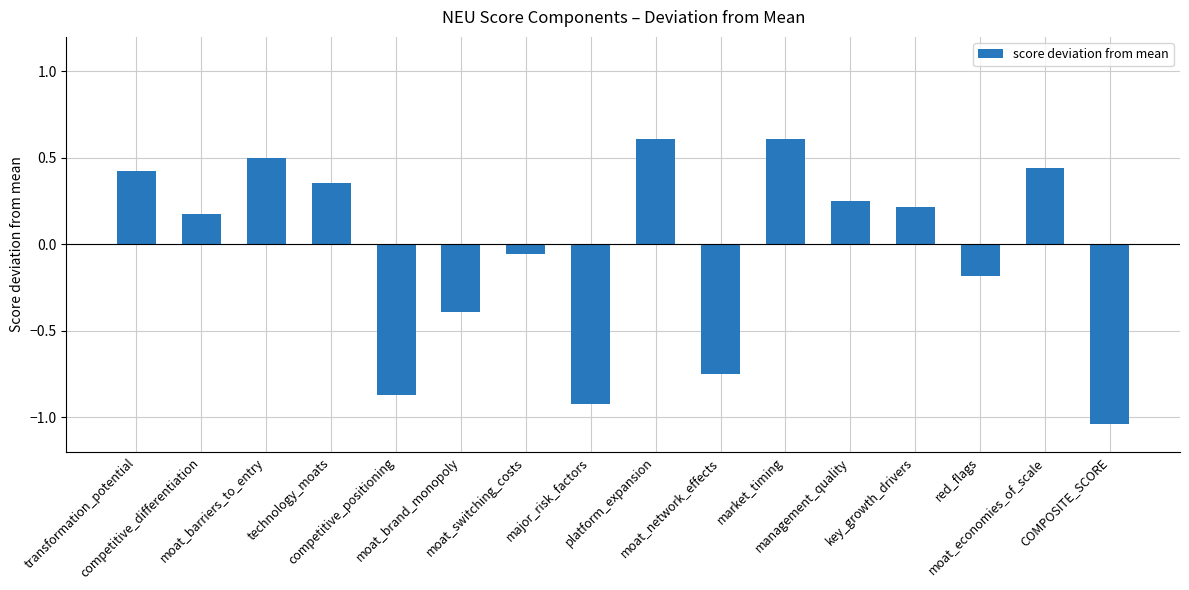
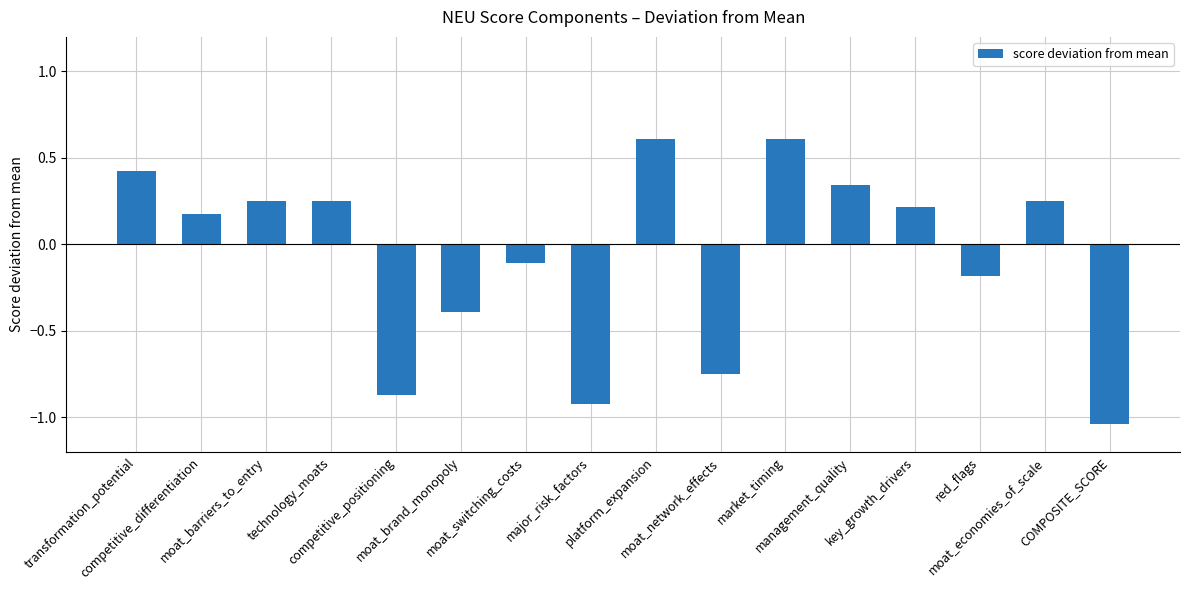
moat_barriers_to_entry: 0.50 -> 0.25
technology_moats: 0.36 -> 0.25
moat_switching_costs: -0.06 -> -0.11
management_quality: 0.25 -> 0.34
moat_economies_of_scale: 0.44 -> 0.25
